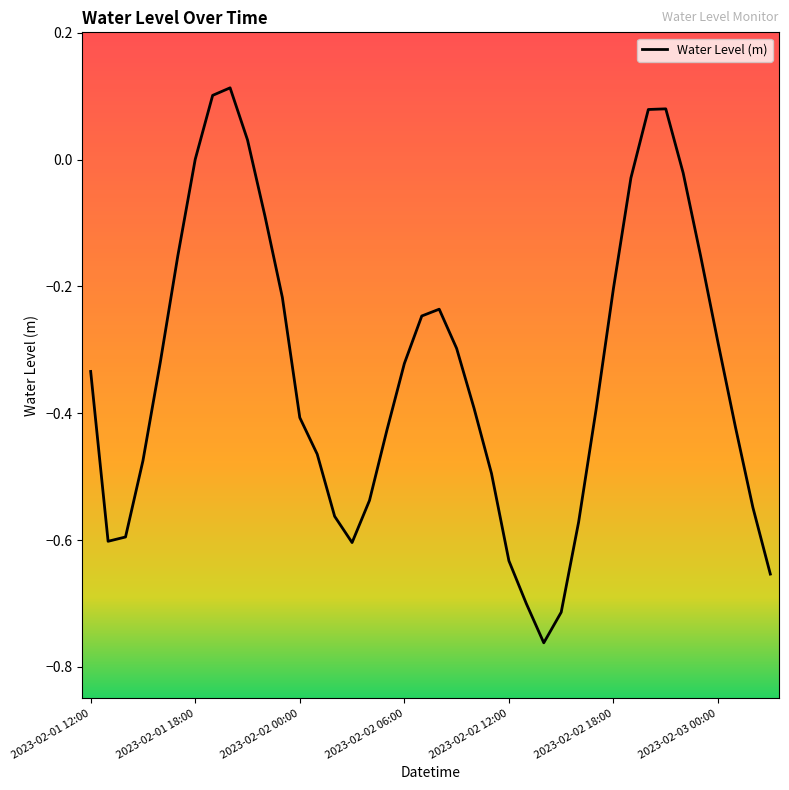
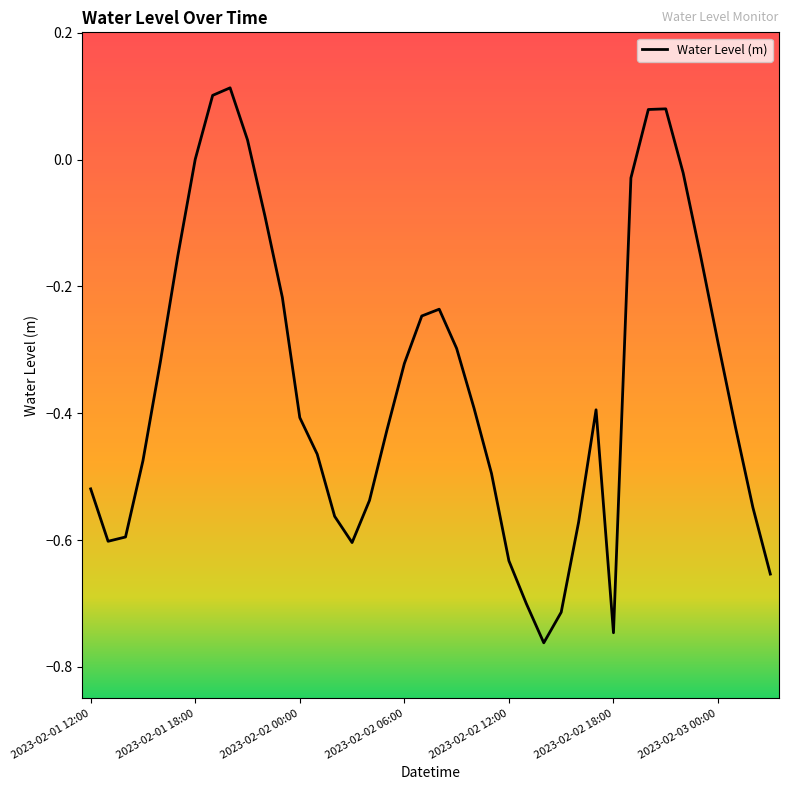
2023-02-01 12:00: -0.33 -> -0.52
2023-02-02 18:00: -0.20 -> -0.75
